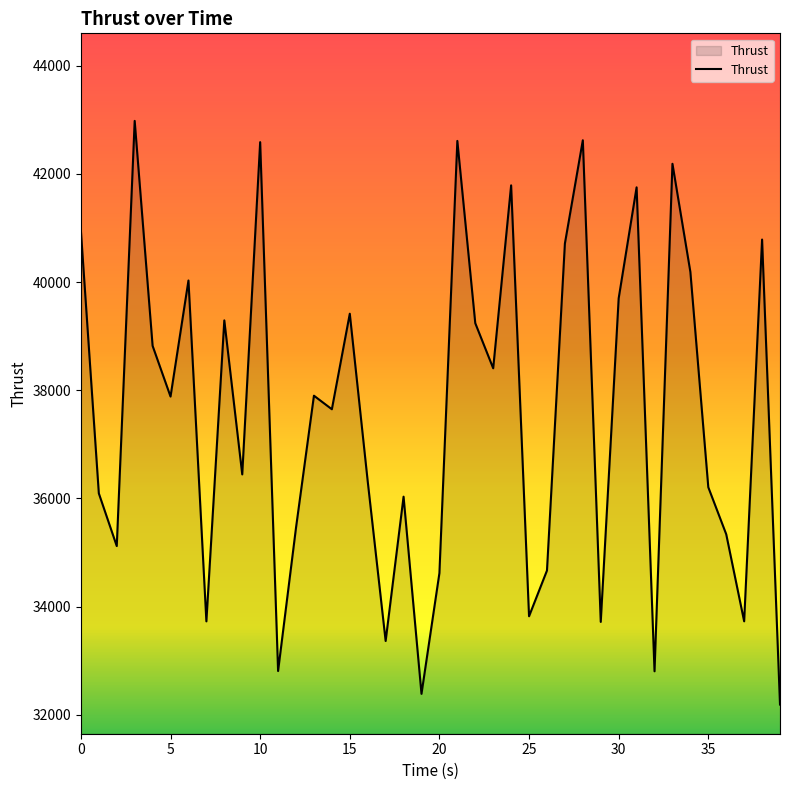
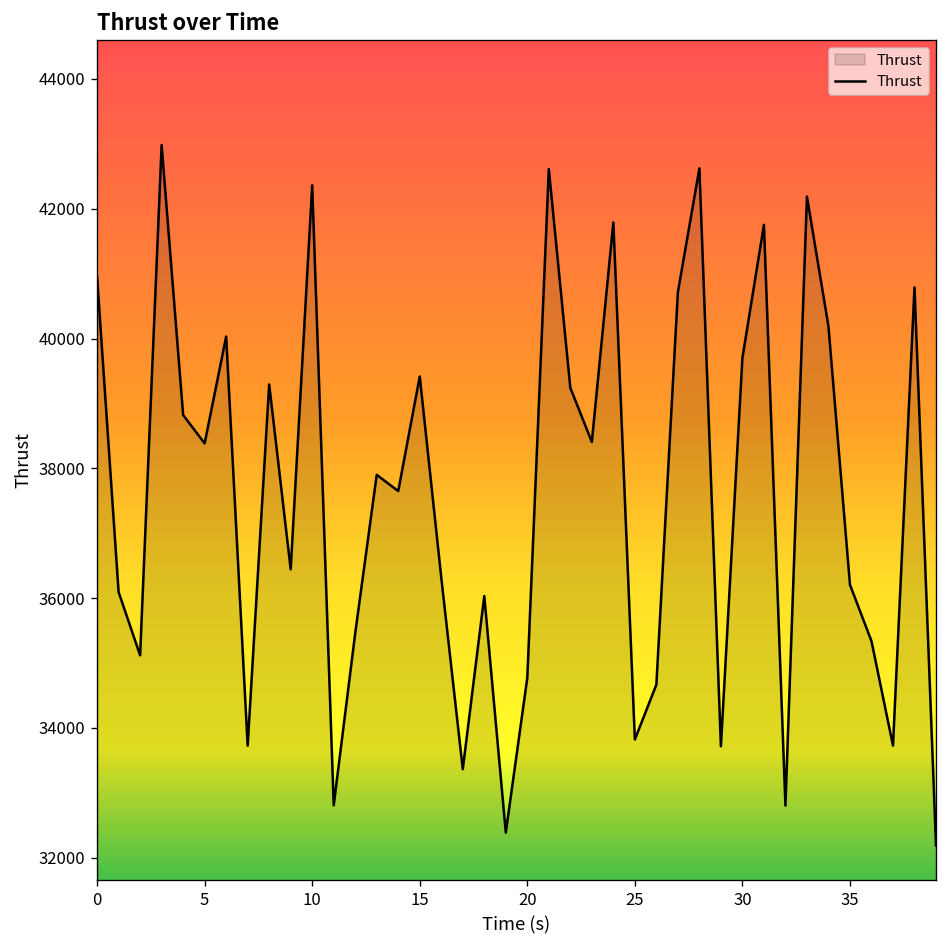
5: 37900 -> 38400
10: 42600 -> 42400
20: 34600 -> 34800
